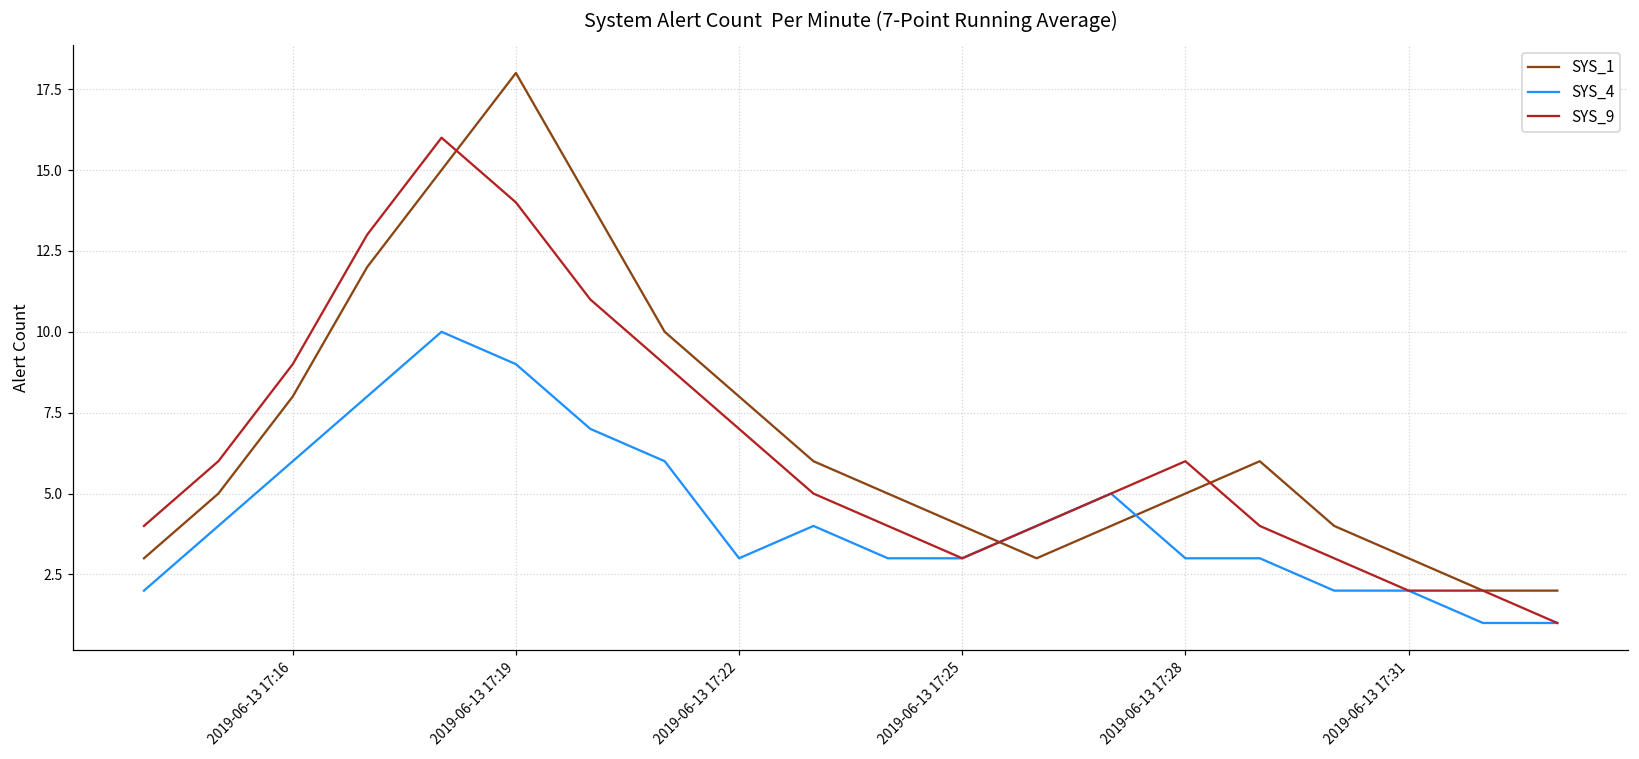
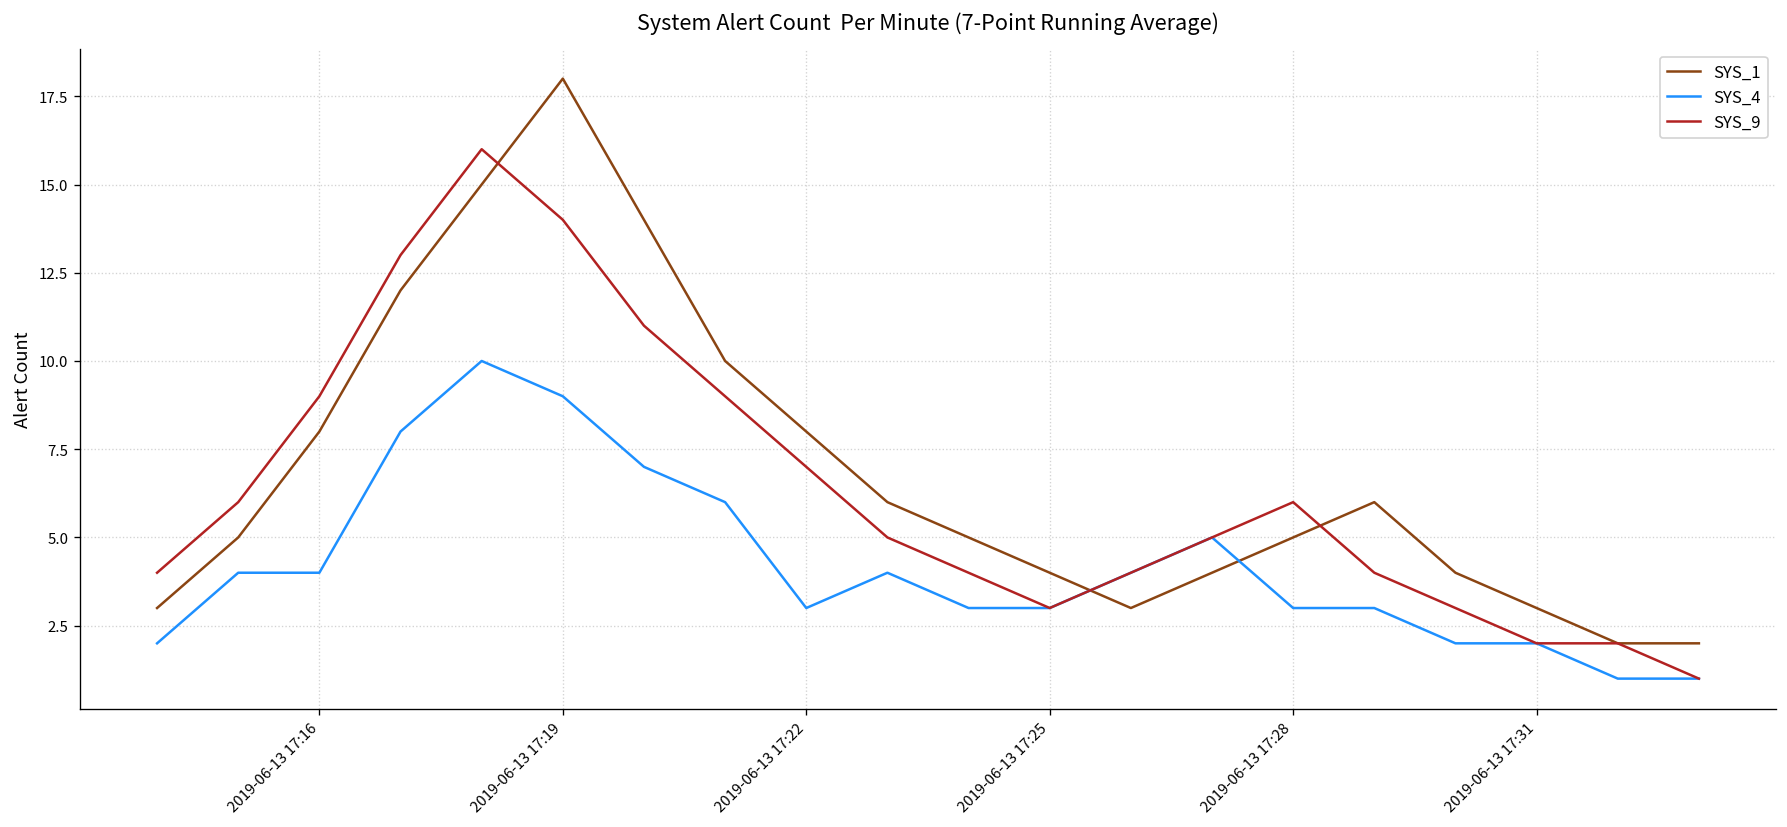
SYS_4, 2019-06-13 17:16: 6 -> 4
